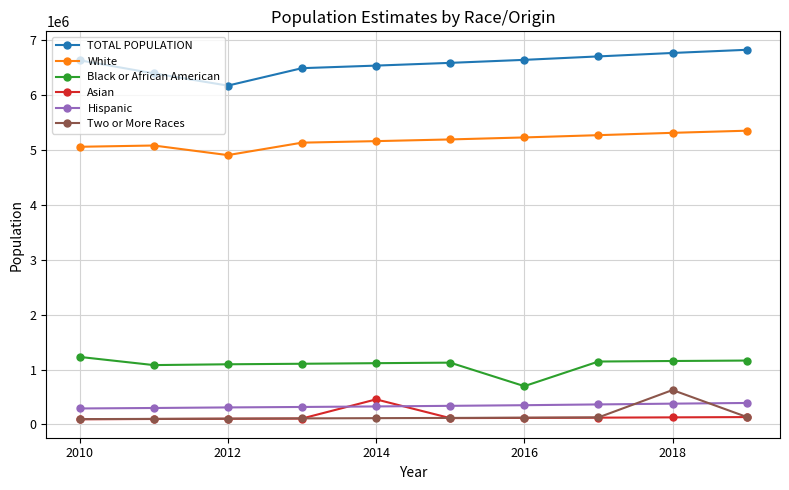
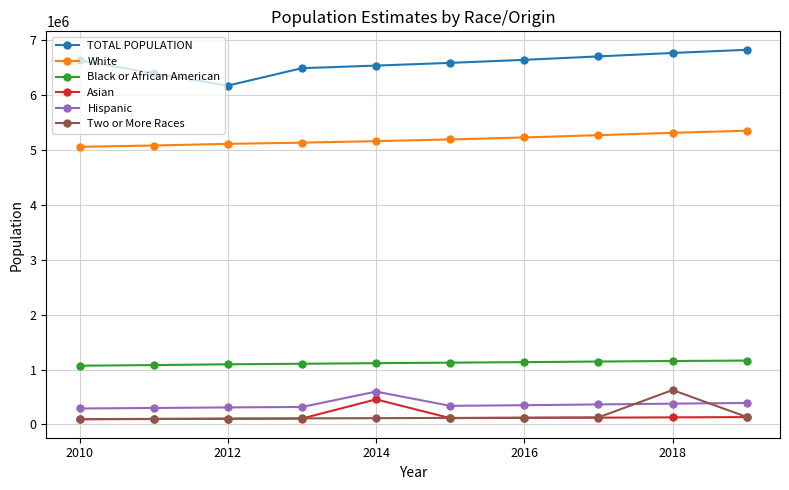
Black or African American, 2010: 1200000 -> 1100000
White, 2012: 4900000 -> 5100000
Hispanic, 2014: 300000 -> 600000
Black or African American, 2016: 700000 -> 1100000
